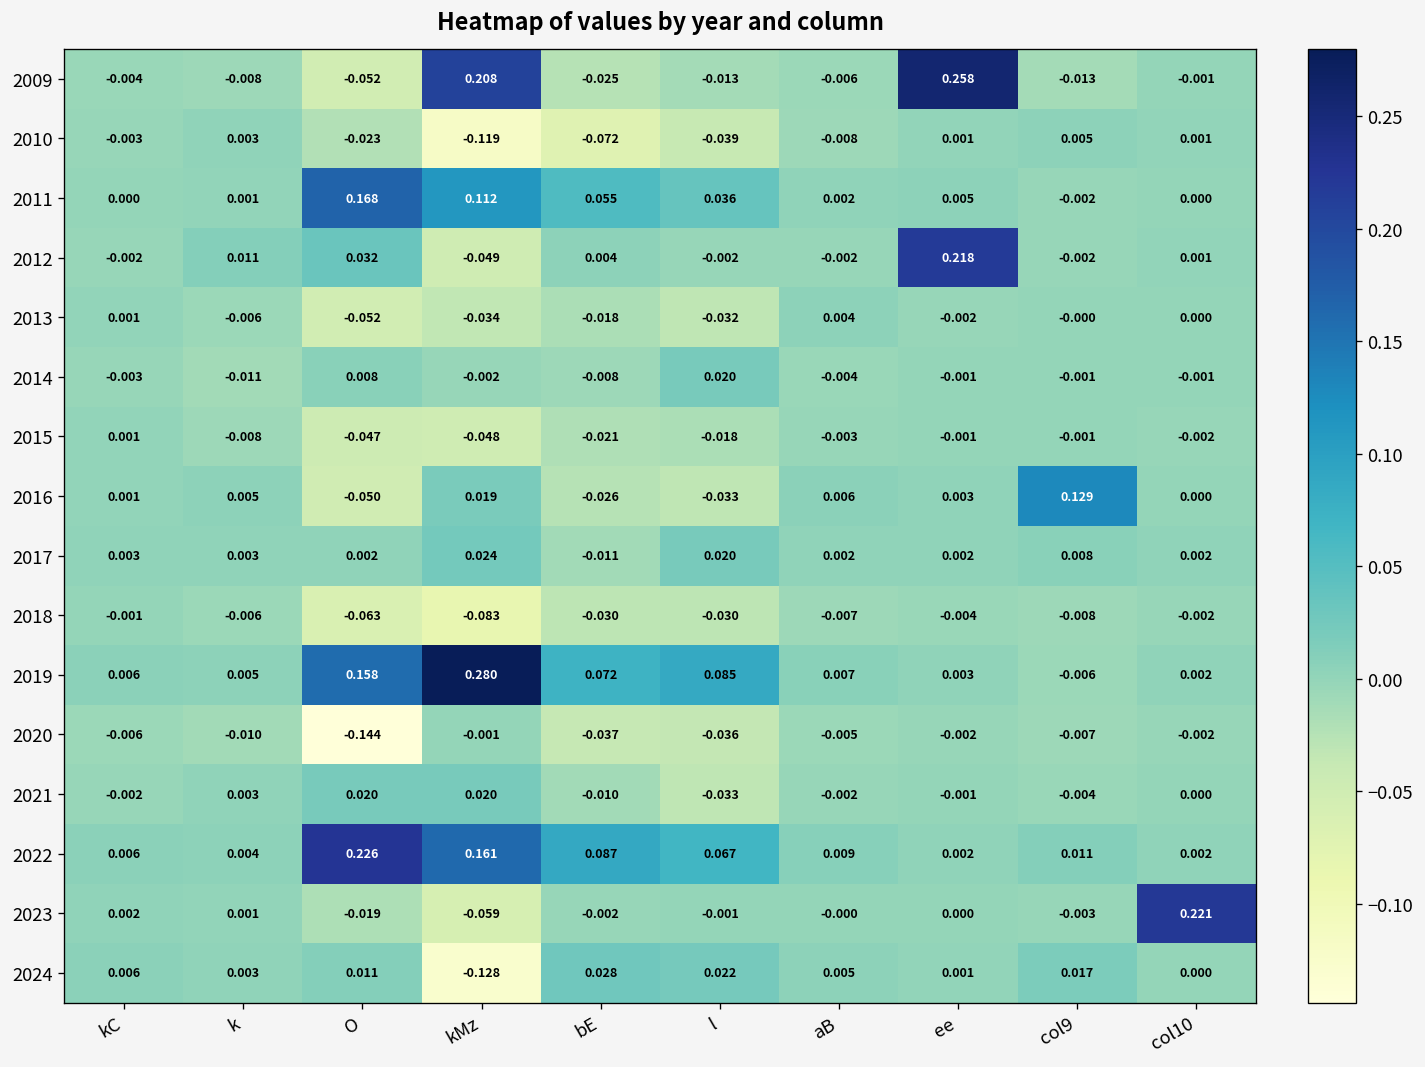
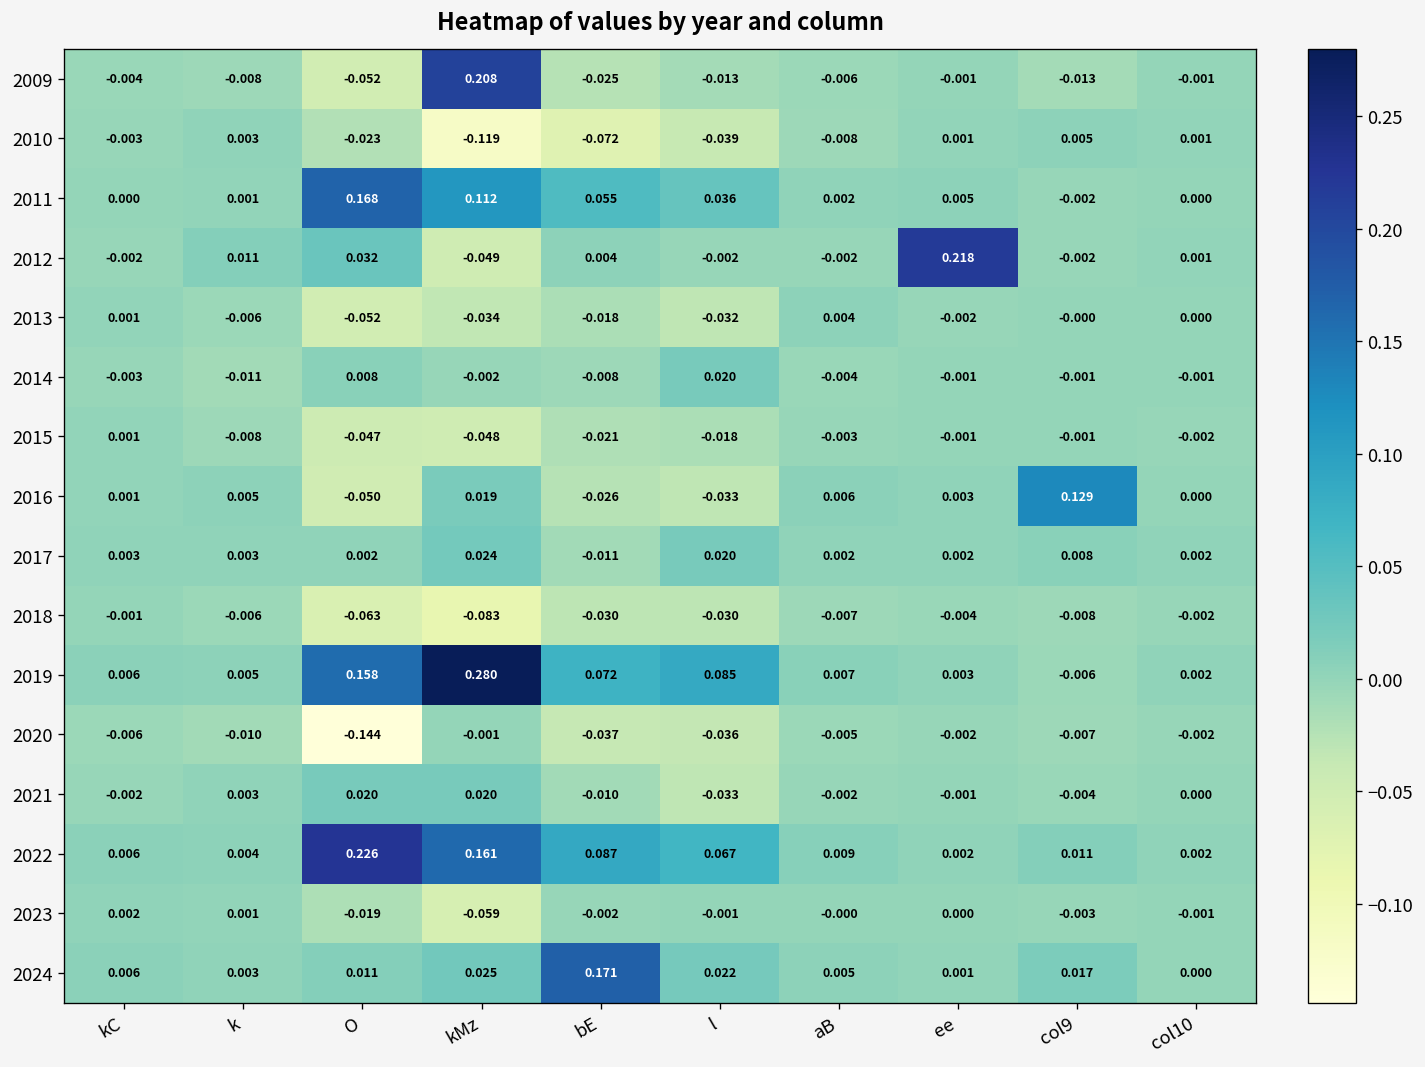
2009, ee: 0.258 -> -0.001
2023, col10: 0.221 -> -0.001
2024, kMz: -0.128 -> 0.025
2024, bE: 0.028 -> 0.171
